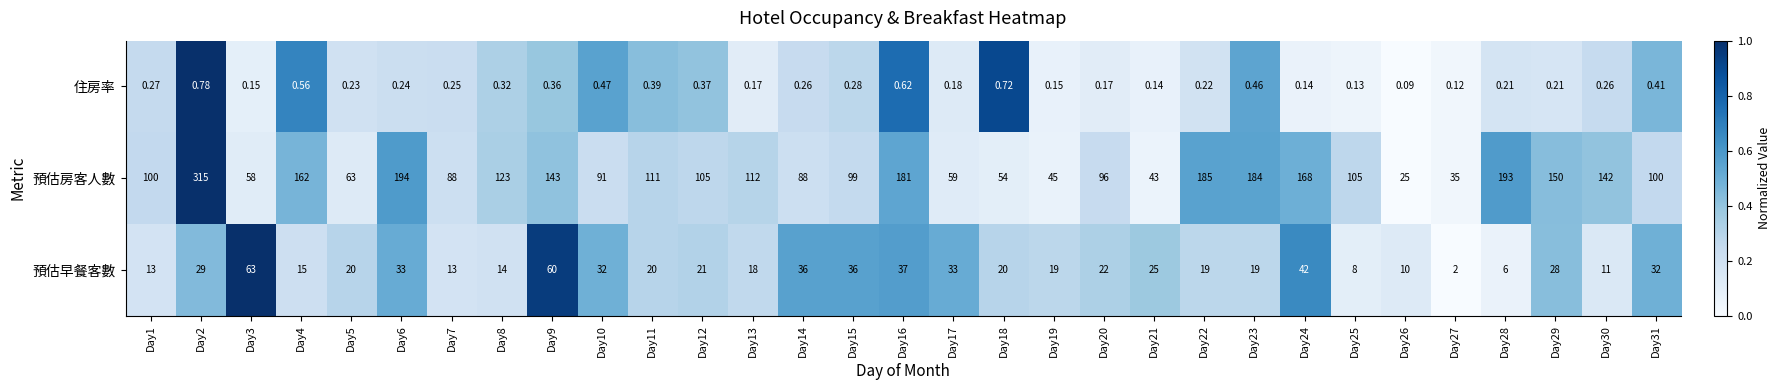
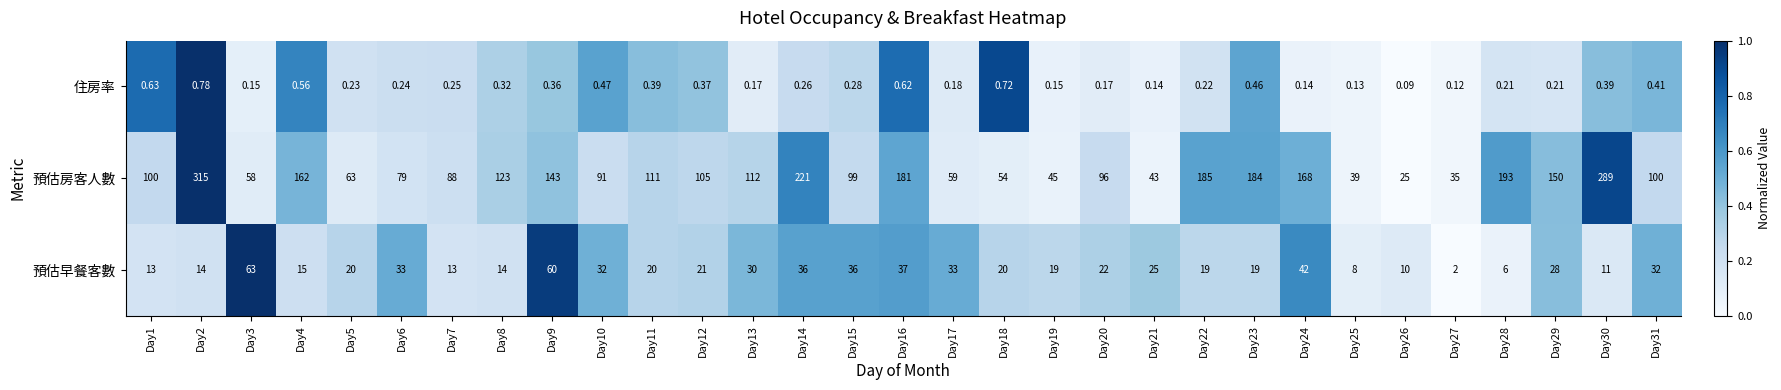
住房率, Day1: 0.27 -> 0.63
住房率, Day30: 0.26 -> 0.39
預估房客人數, Day6: 194 -> 79
預估房客人數, Day14: 88 -> 221
預估房客人數, Day25: 105 -> 39
預估房客人數, Day30: 142 -> 289
預估早餐客數, Day2: 29 -> 14
預估早餐客數, Day13: 18 -> 30
